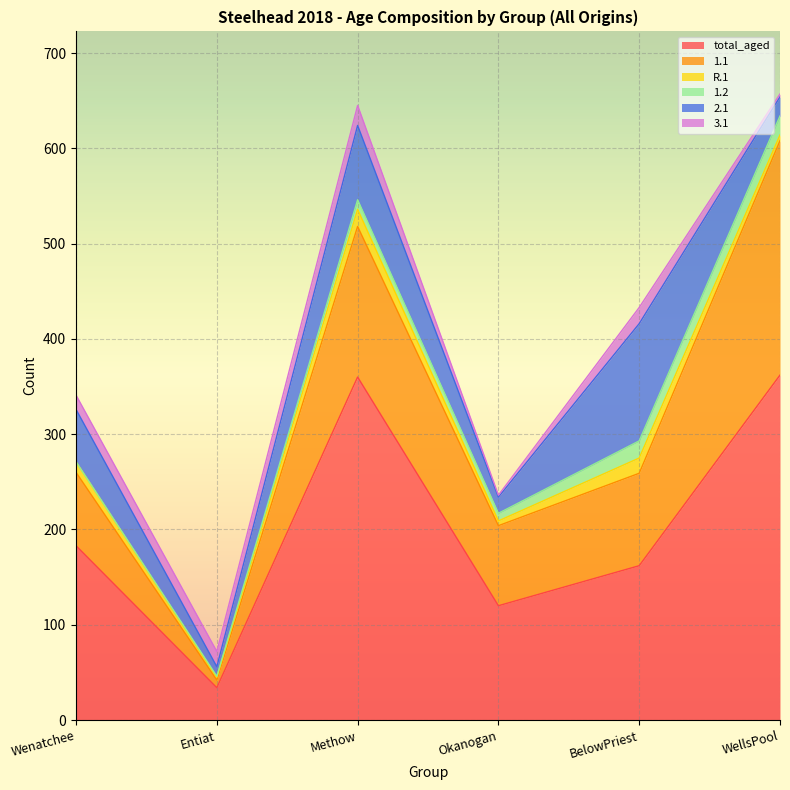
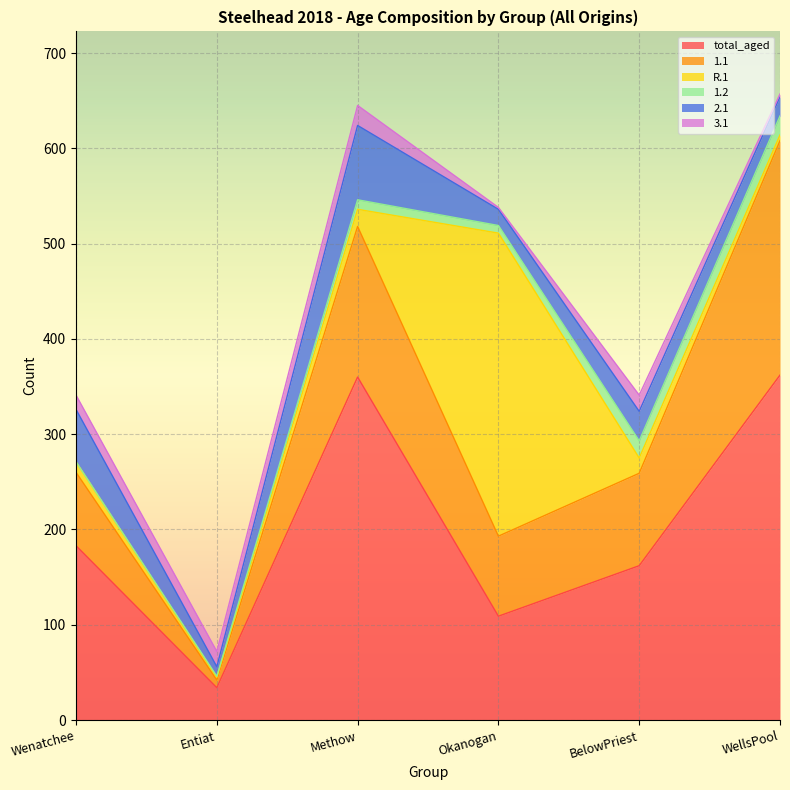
total_aged, Okanogan: 120 -> 110
R.1, Okanogan: 10 -> 320
2.1, BelowPriest: 120 -> 30
